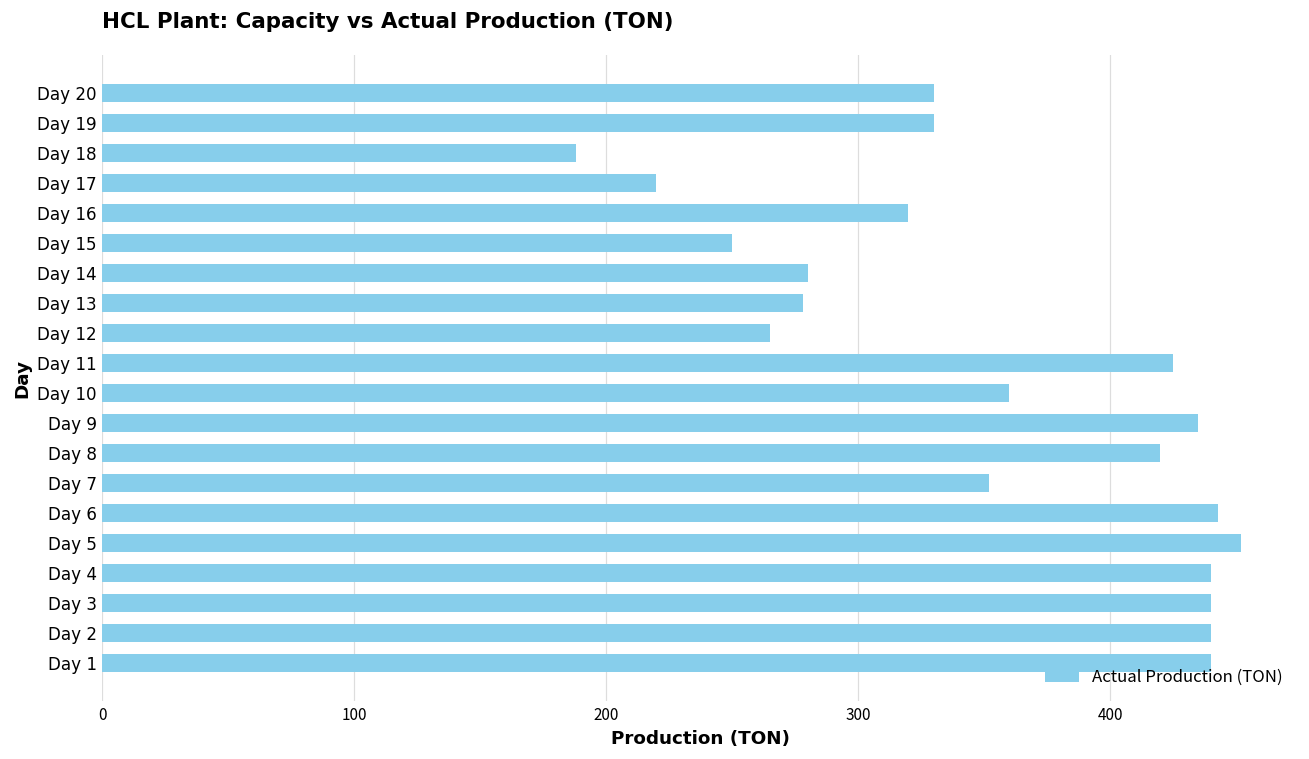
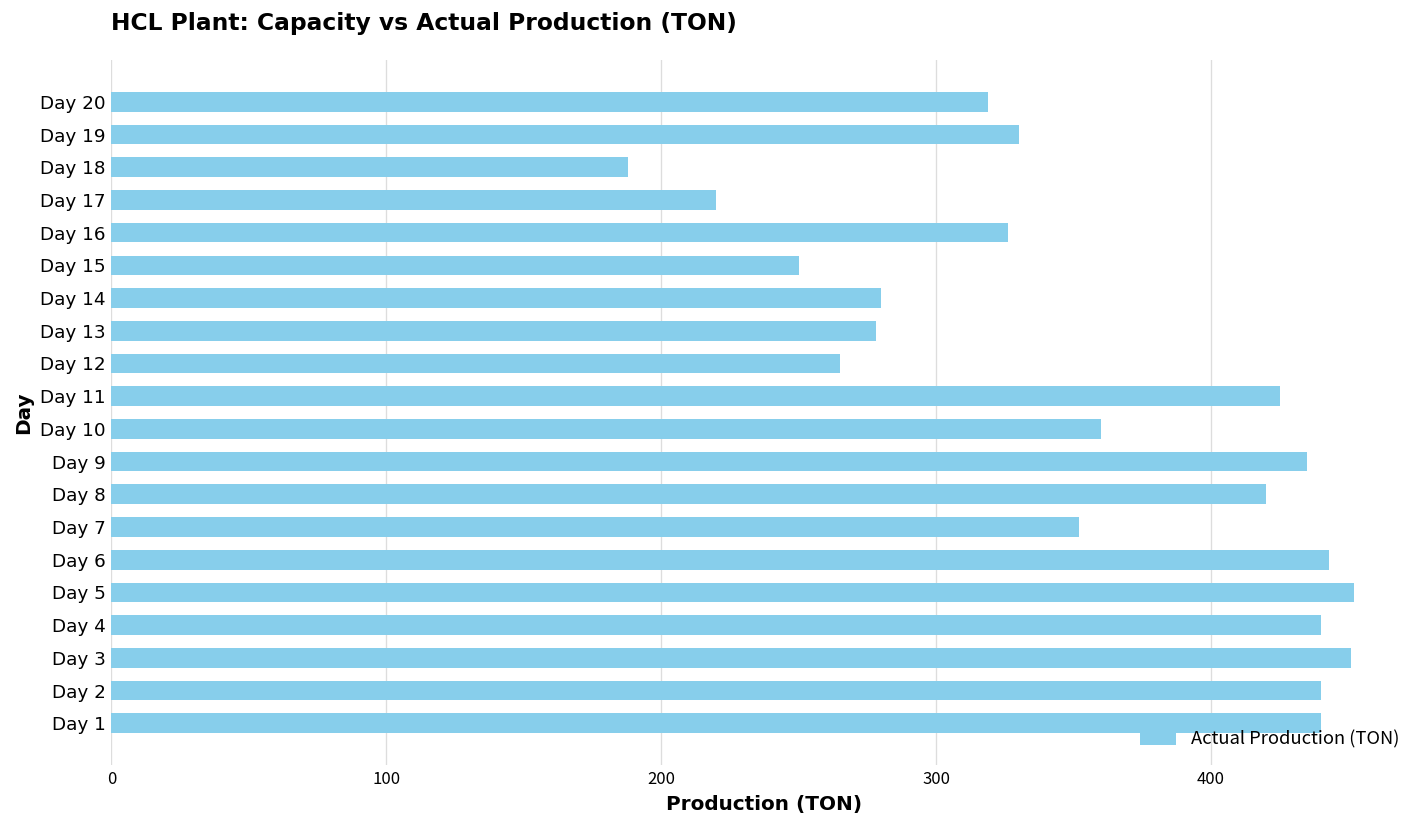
Day 20: 330 -> 319
Day 16: 320 -> 326
Day 3: 440 -> 451
